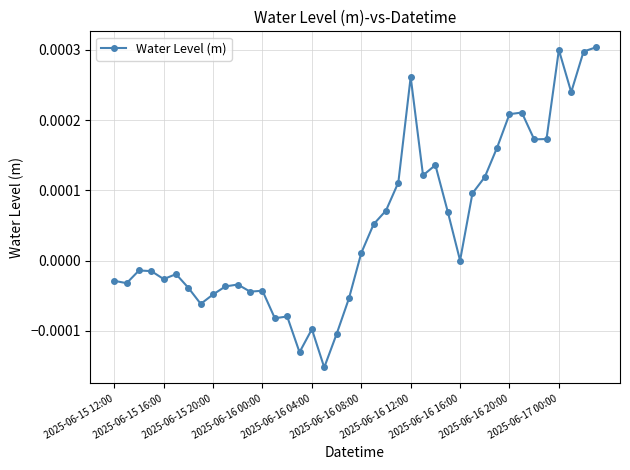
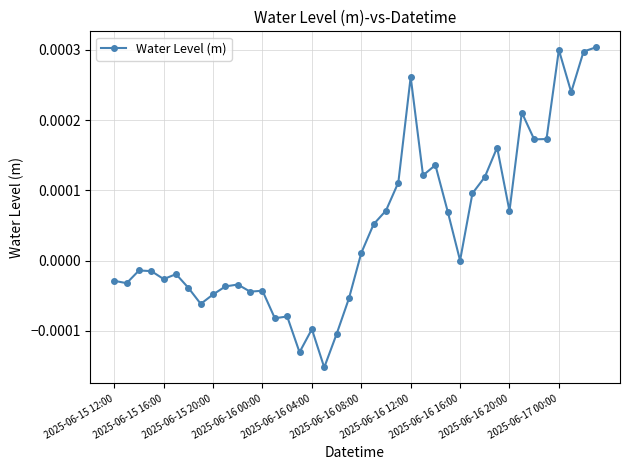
2025-06-16 20:00: 0.00021 -> 0.00007
